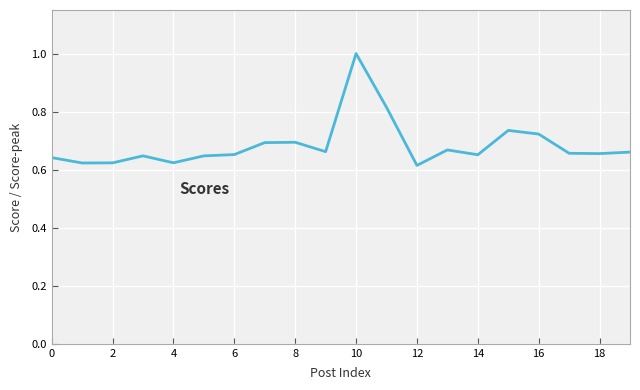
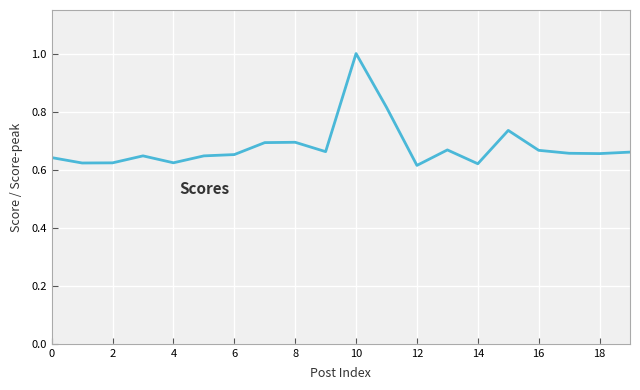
14: 0.65 -> 0.62
16: 0.72 -> 0.67
